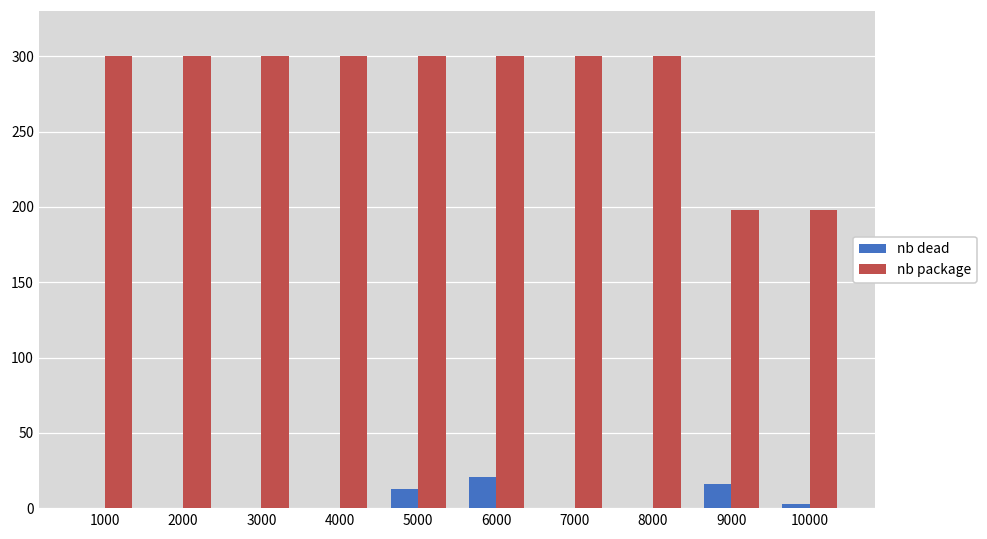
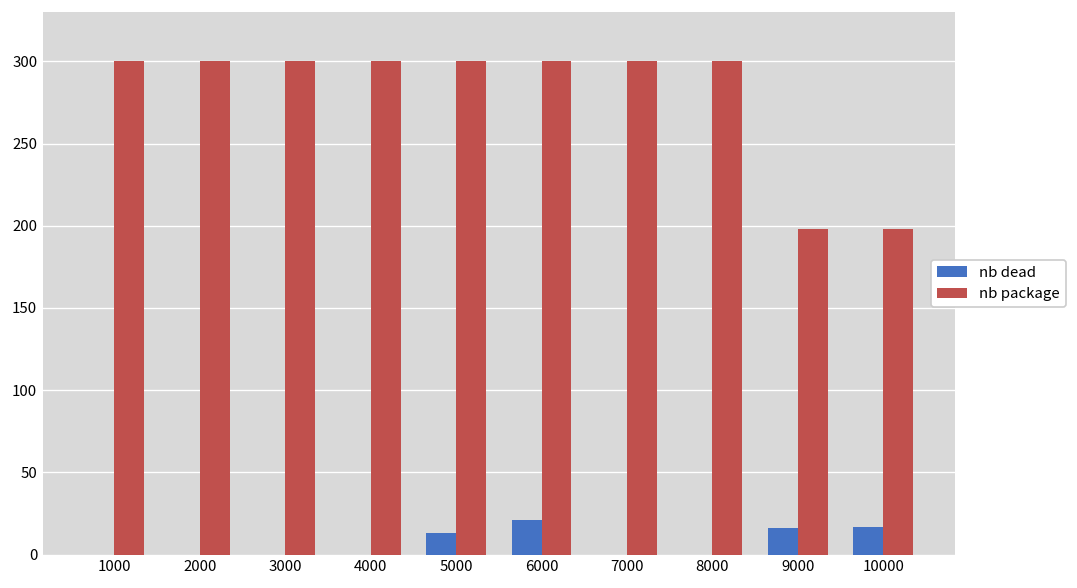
nb dead, 10000: 3 -> 17
